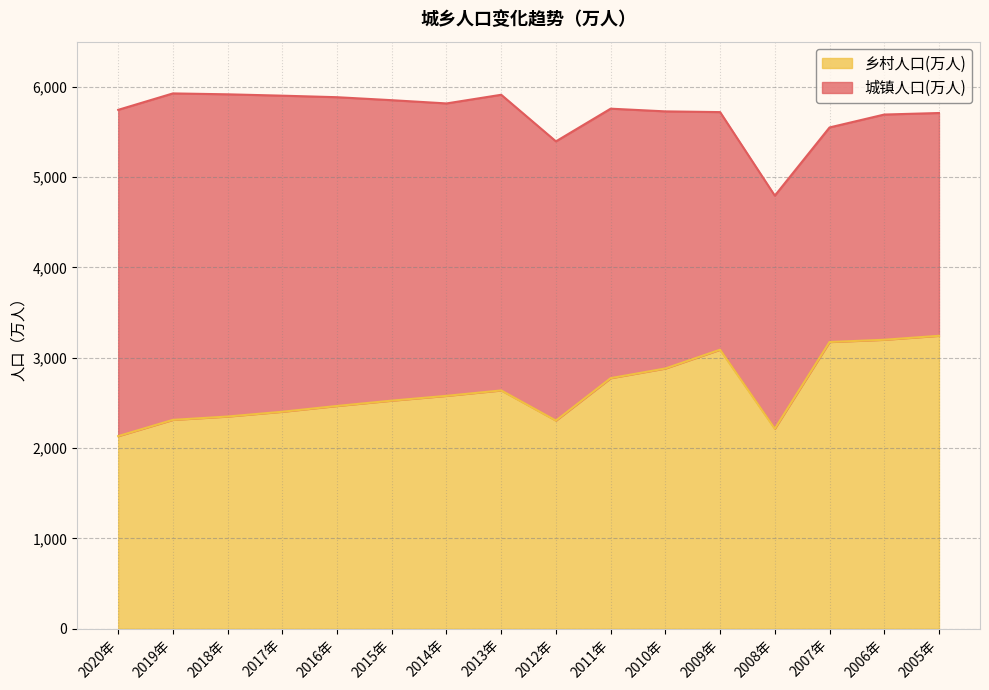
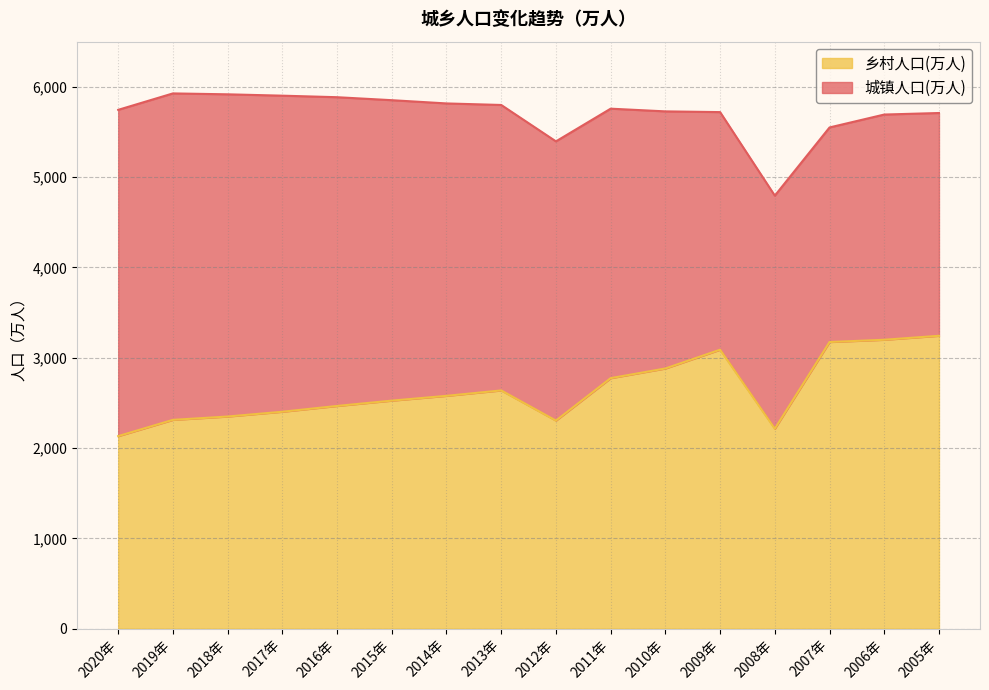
城镇人口(万人), 2013年: 3,300 -> 3,200
